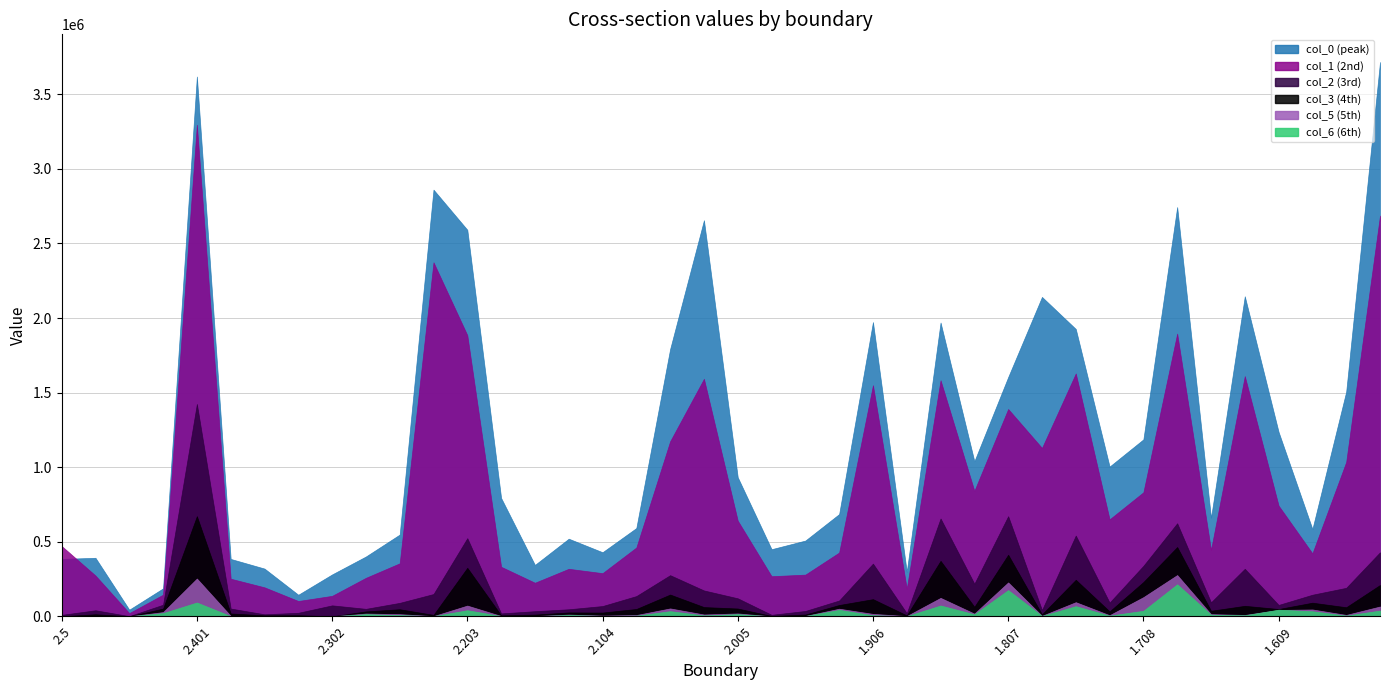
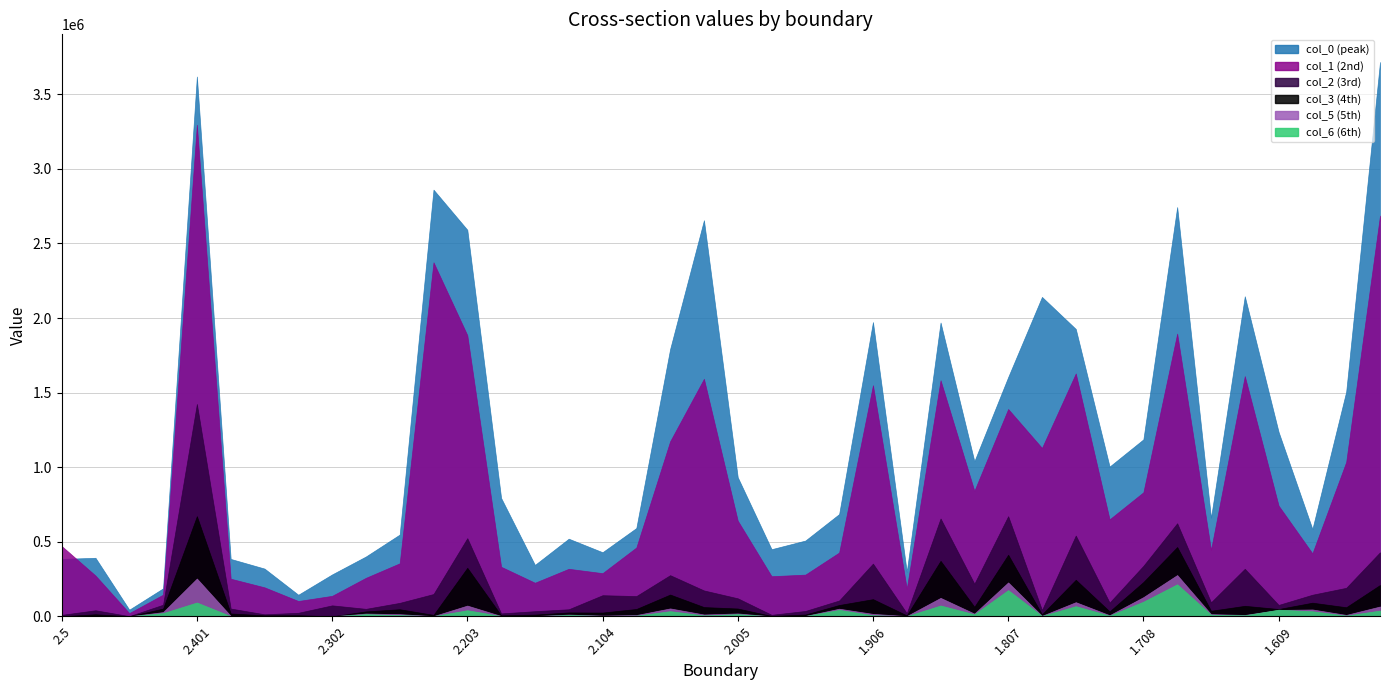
col_2 (3rd), 2.104: 70000 -> 140000
col_6 (6th), 1.708: 40000 -> 100000
